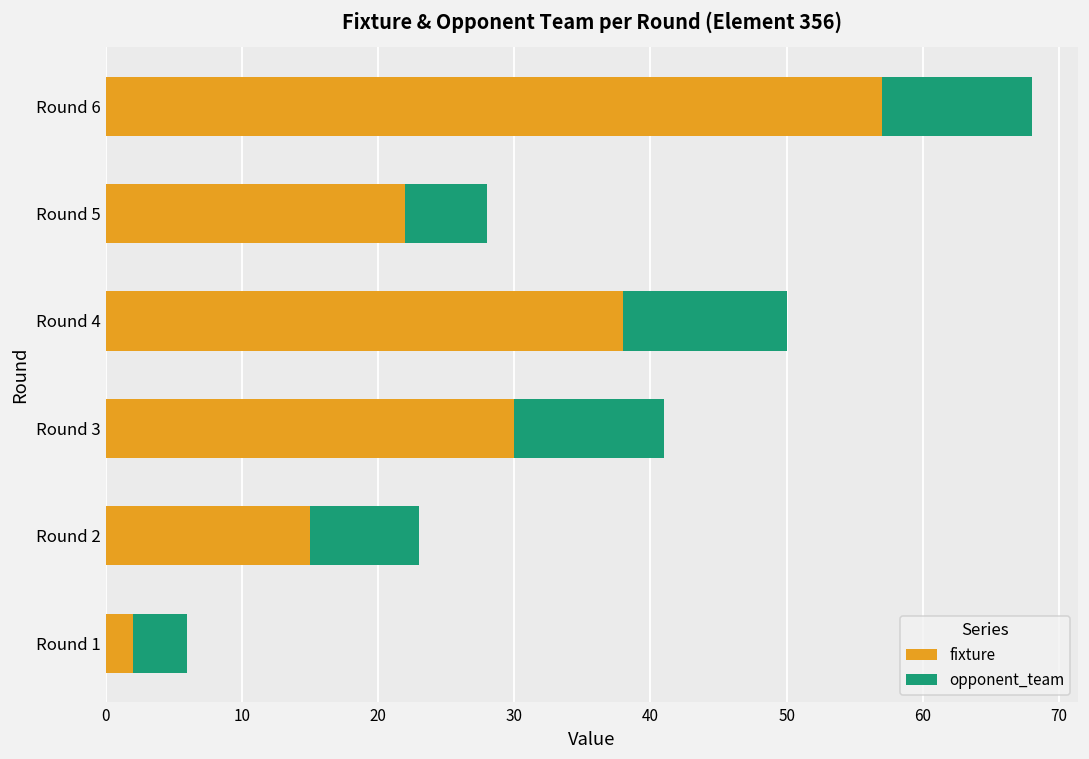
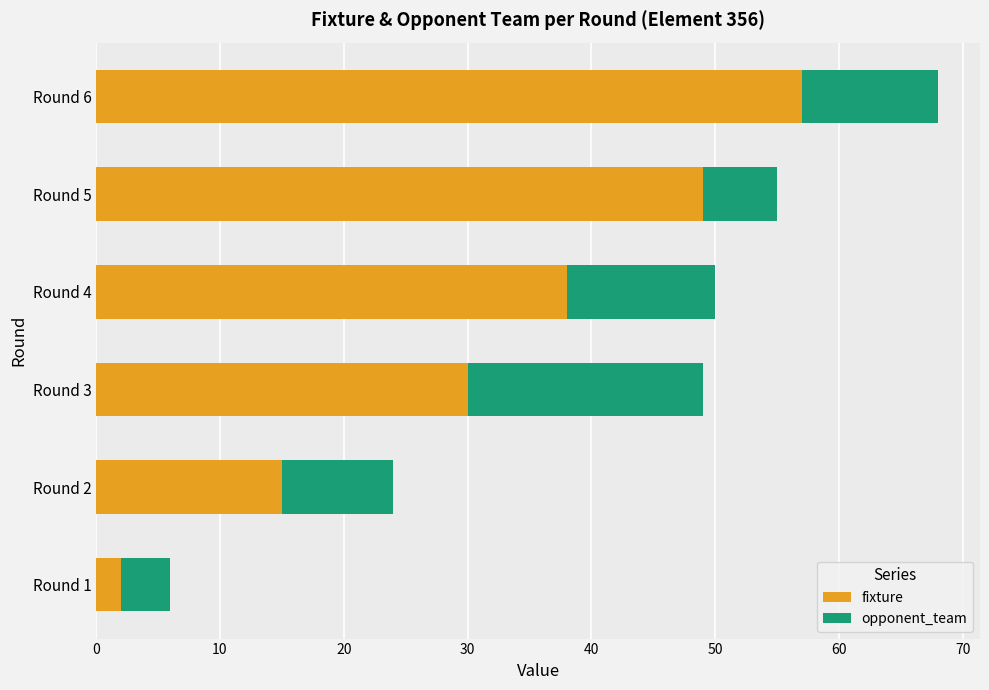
fixture, Round 5: 22 -> 49
opponent_team, Round 3: 11 -> 19
opponent_team, Round 2: 8 -> 9
